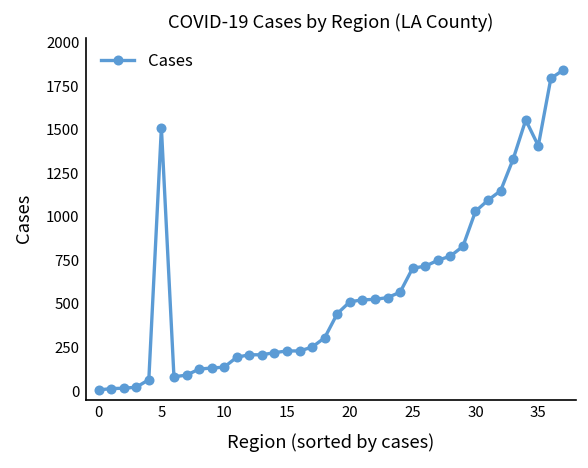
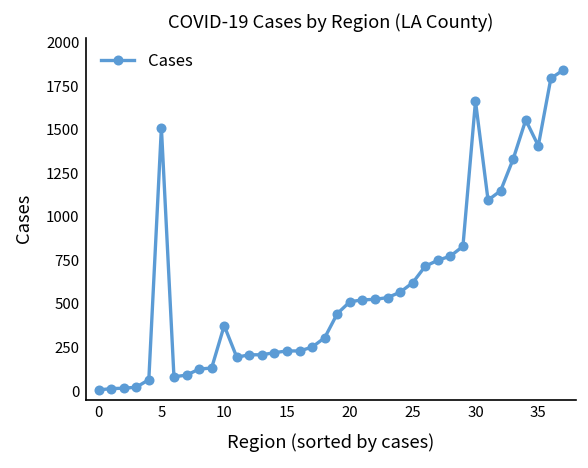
10: 140 -> 380
25: 710 -> 620
30: 1030 -> 1660
